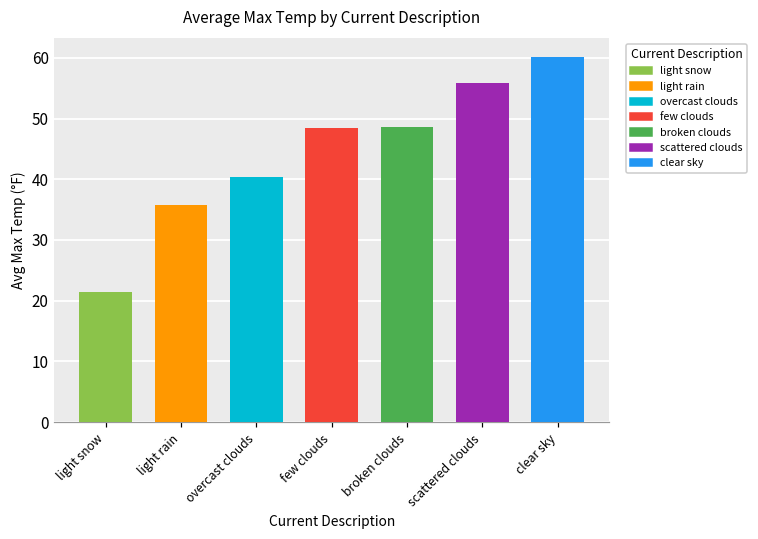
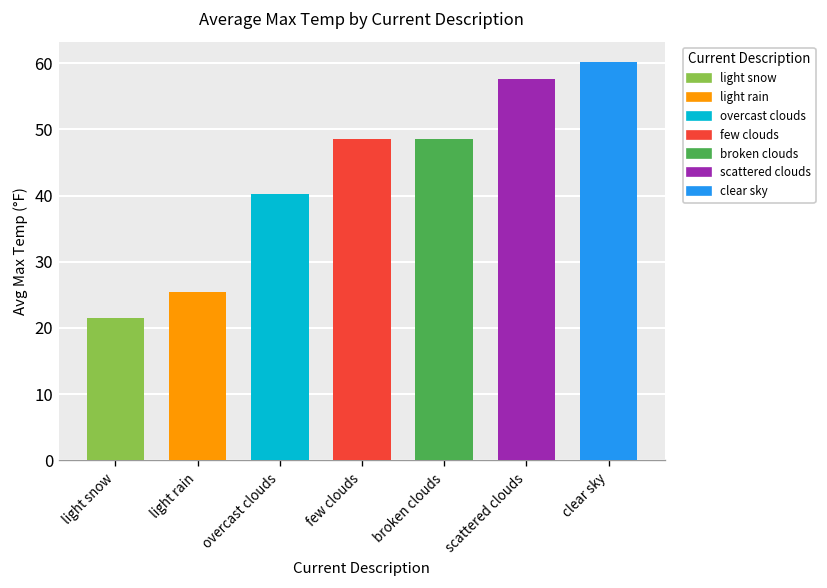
light rain: 36 -> 26
scattered clouds: 56 -> 58
